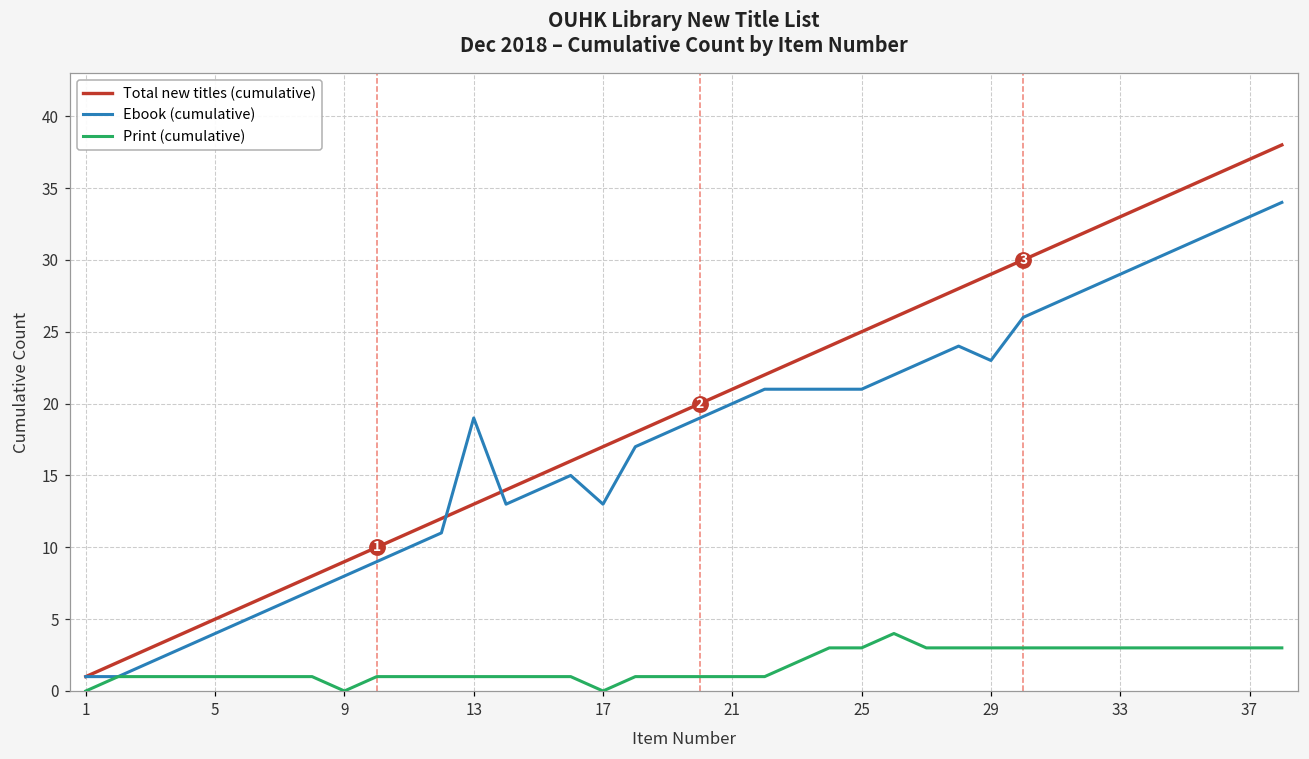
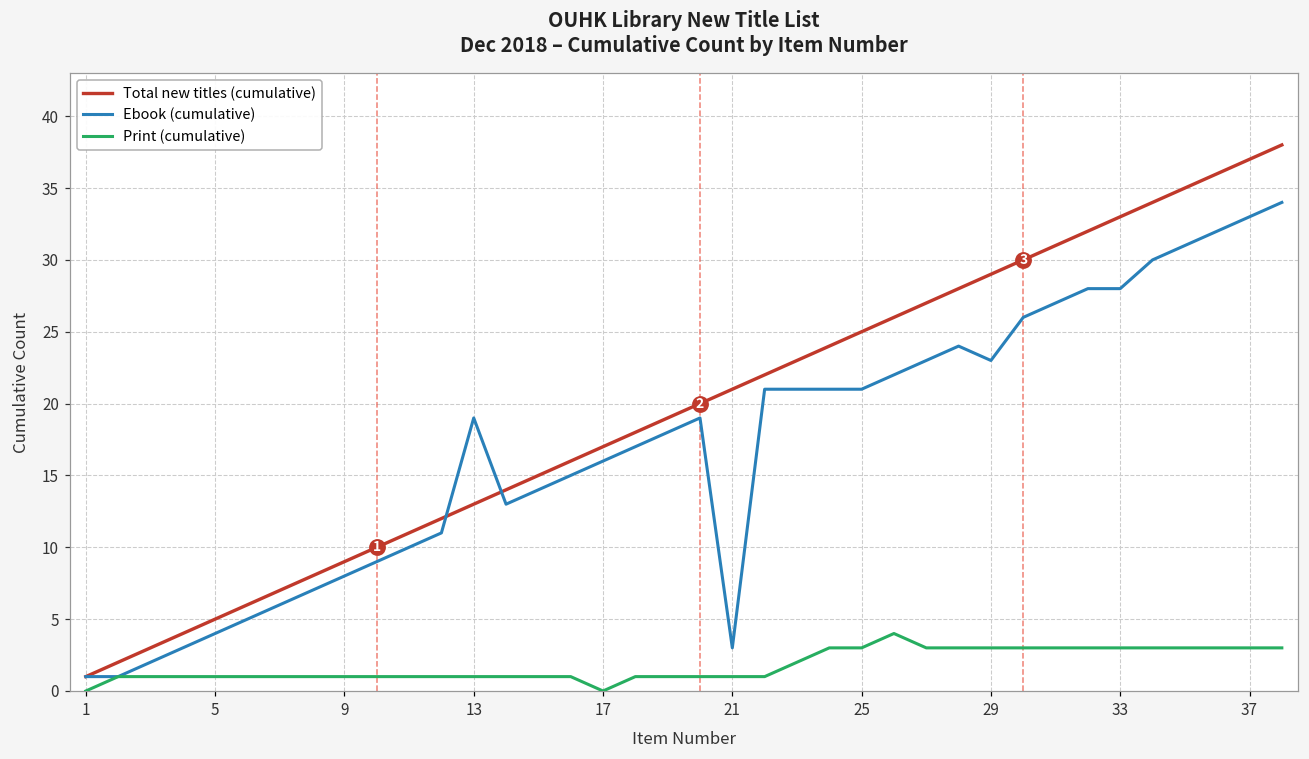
Print (cumulative), 9: 0 -> 1
Ebook (cumulative), 17: 13 -> 16
Ebook (cumulative), 21: 20 -> 3
Ebook (cumulative), 33: 29 -> 28
